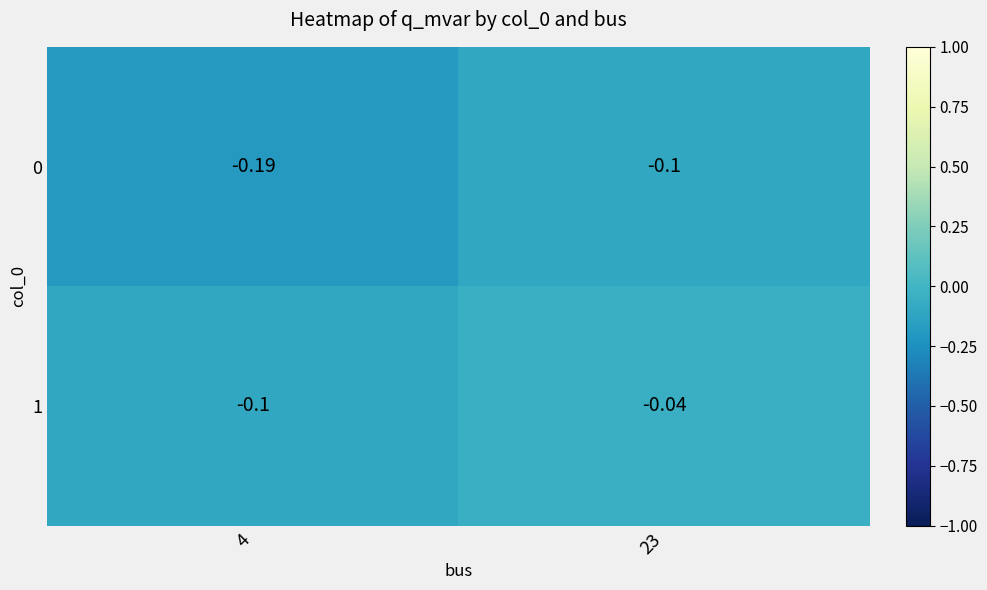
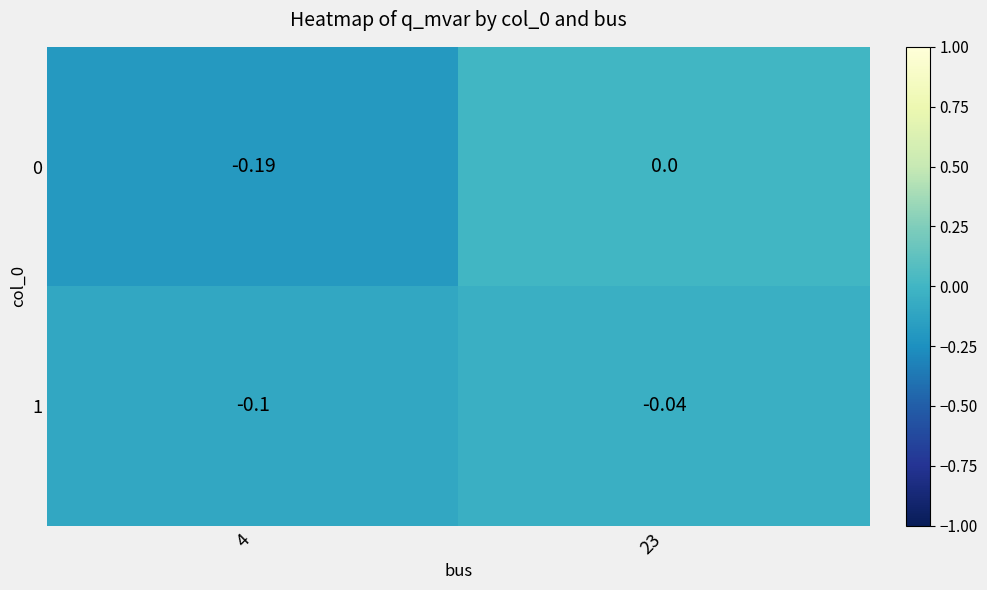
0, 23: -0.1 -> 0.0
